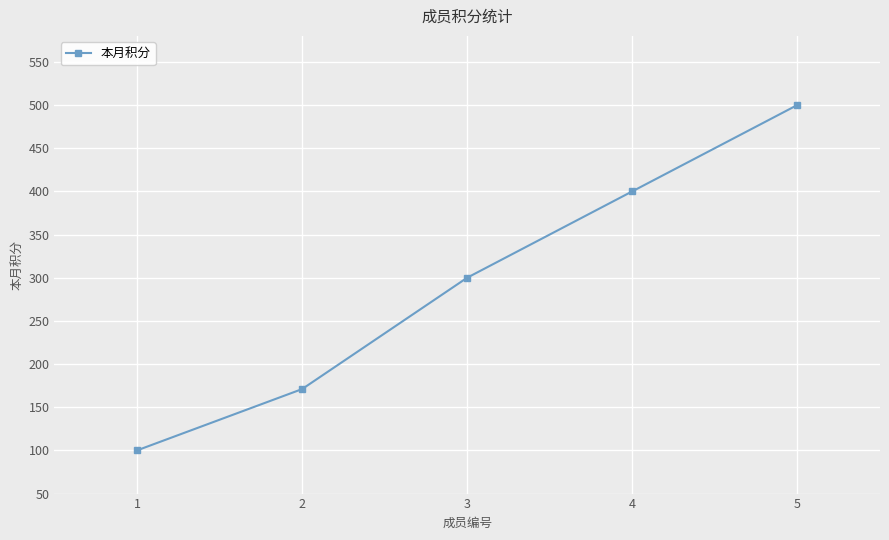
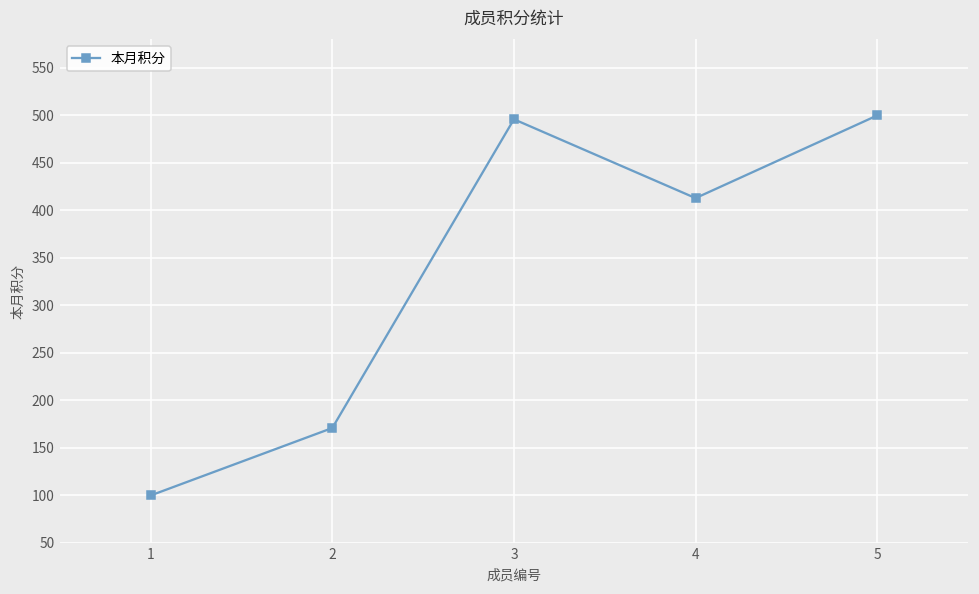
3: 300 -> 500
4: 400 -> 410
